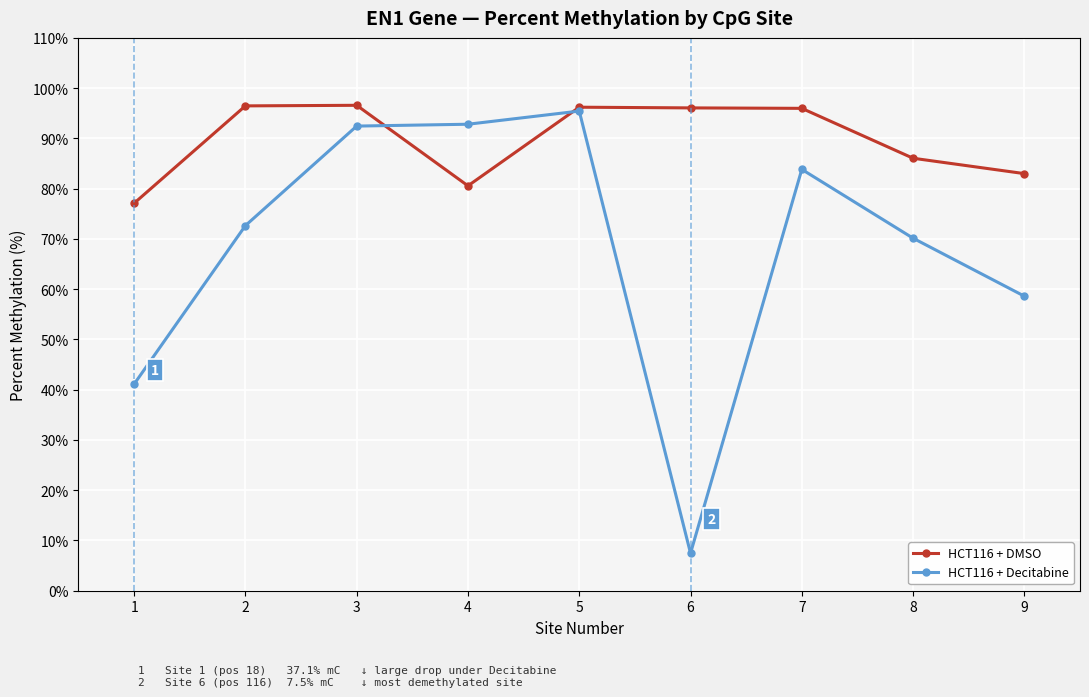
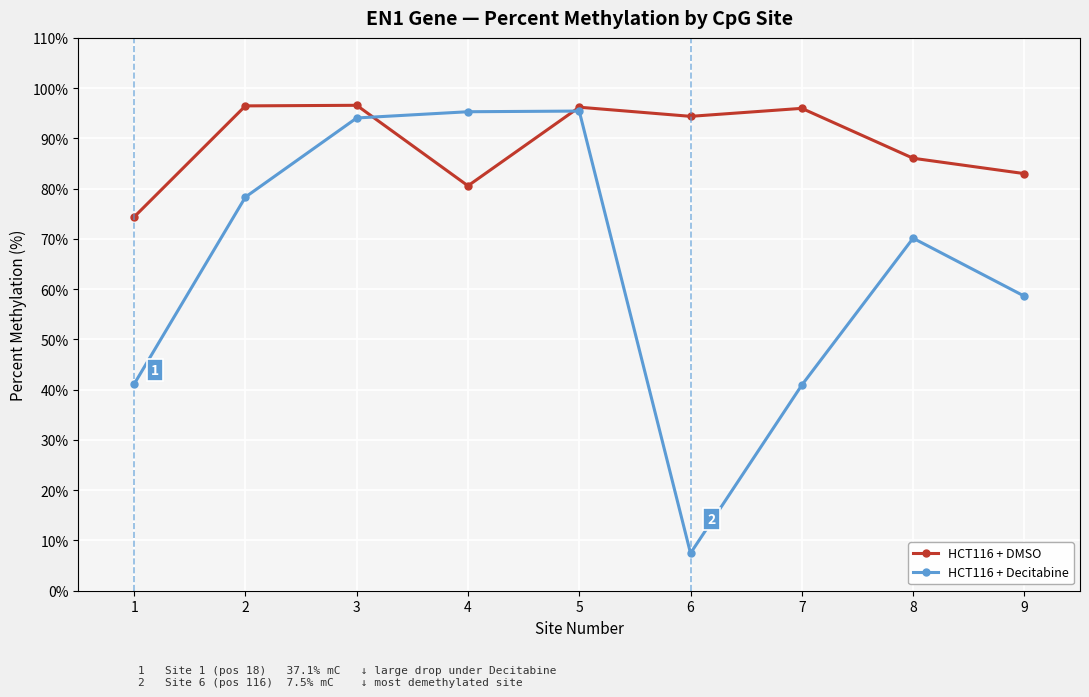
HCT116 + DMSO, 1: 77% -> 74%
HCT116 + Decitabine, 2: 73% -> 78%
HCT116 + Decitabine, 3: 92% -> 94%
HCT116 + Decitabine, 4: 93% -> 95%
HCT116 + DMSO, 6: 96% -> 94%
HCT116 + Decitabine, 7: 84% -> 41%
